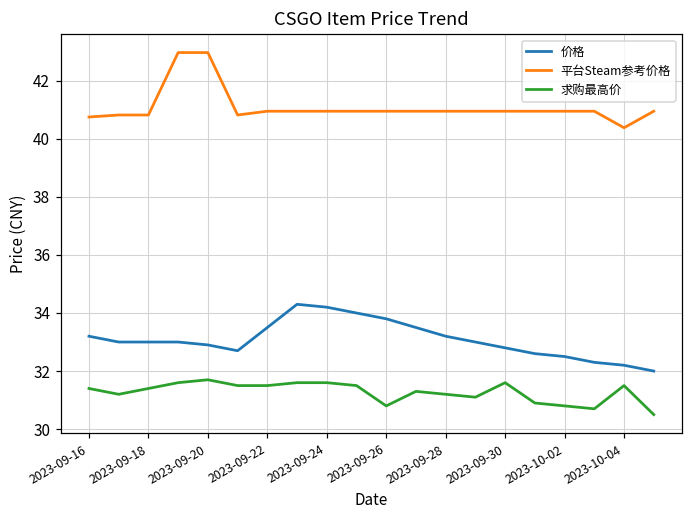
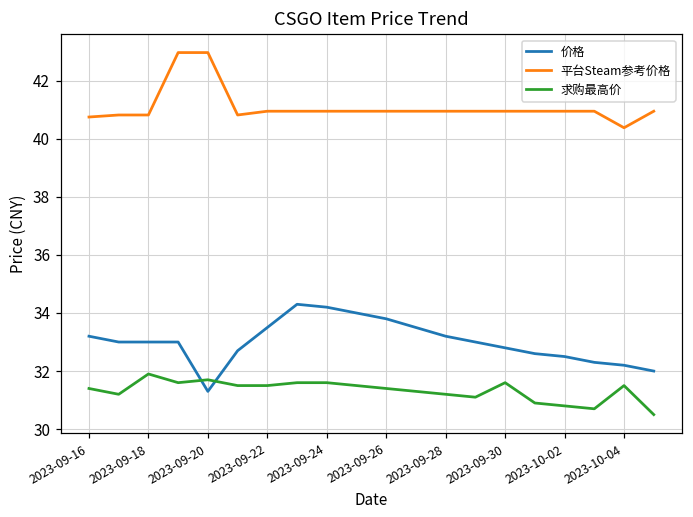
求购最高价, 2023-09-18: 31.4 -> 31.9
价格, 2023-09-20: 32.9 -> 31.3
求购最高价, 2023-09-26: 30.8 -> 31.4
